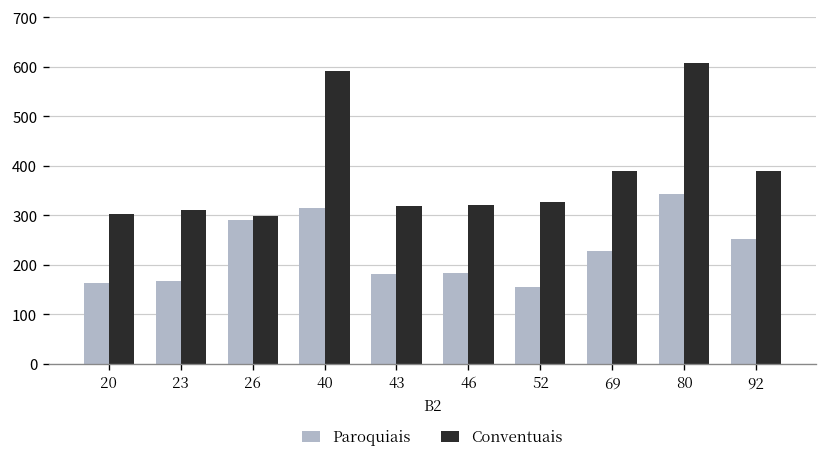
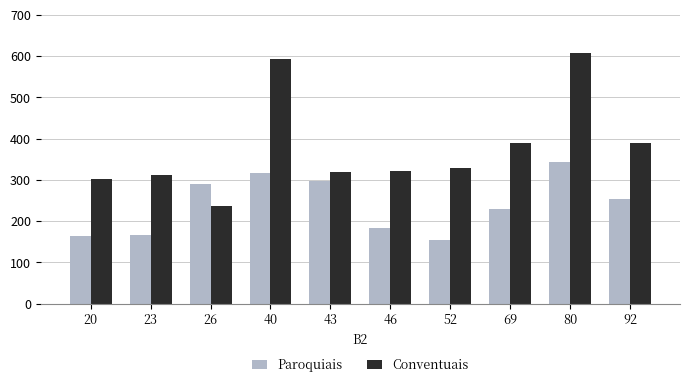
Conventuais, 26: 300 -> 240
Paroquiais, 43: 180 -> 300
